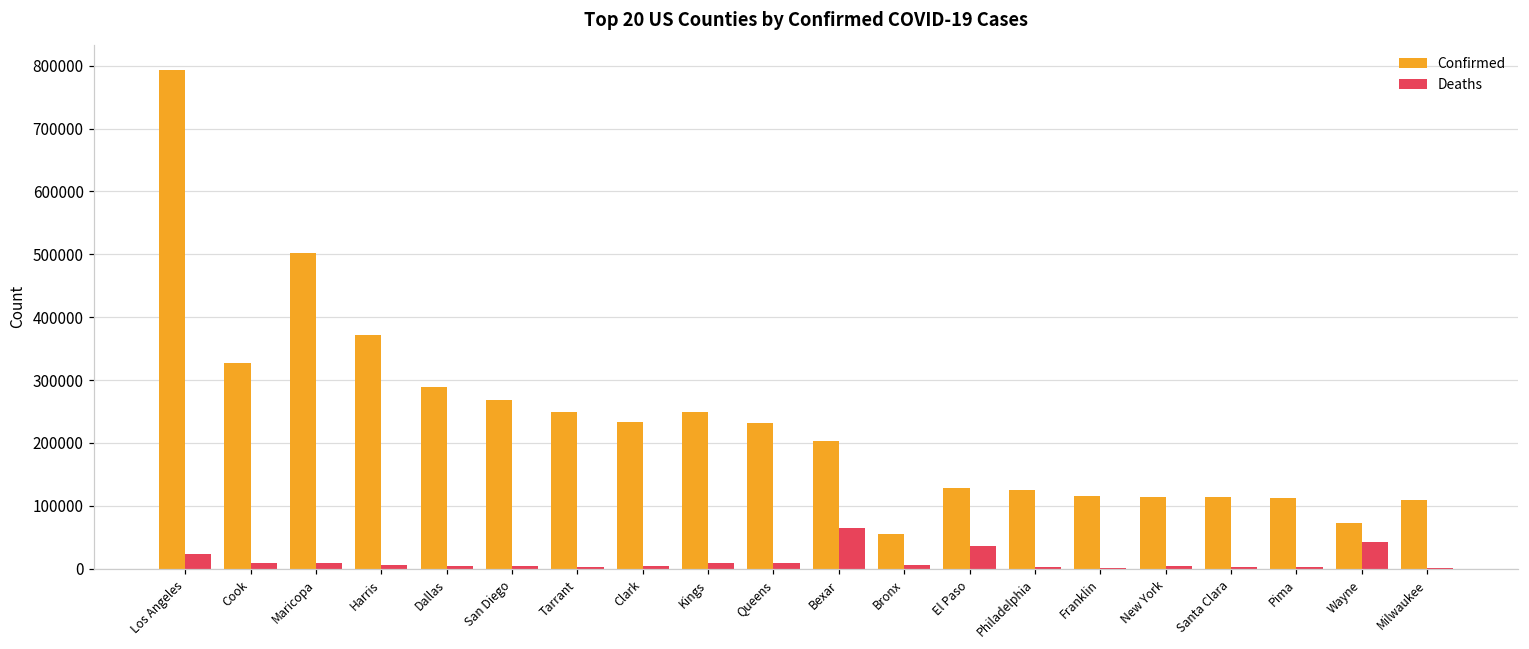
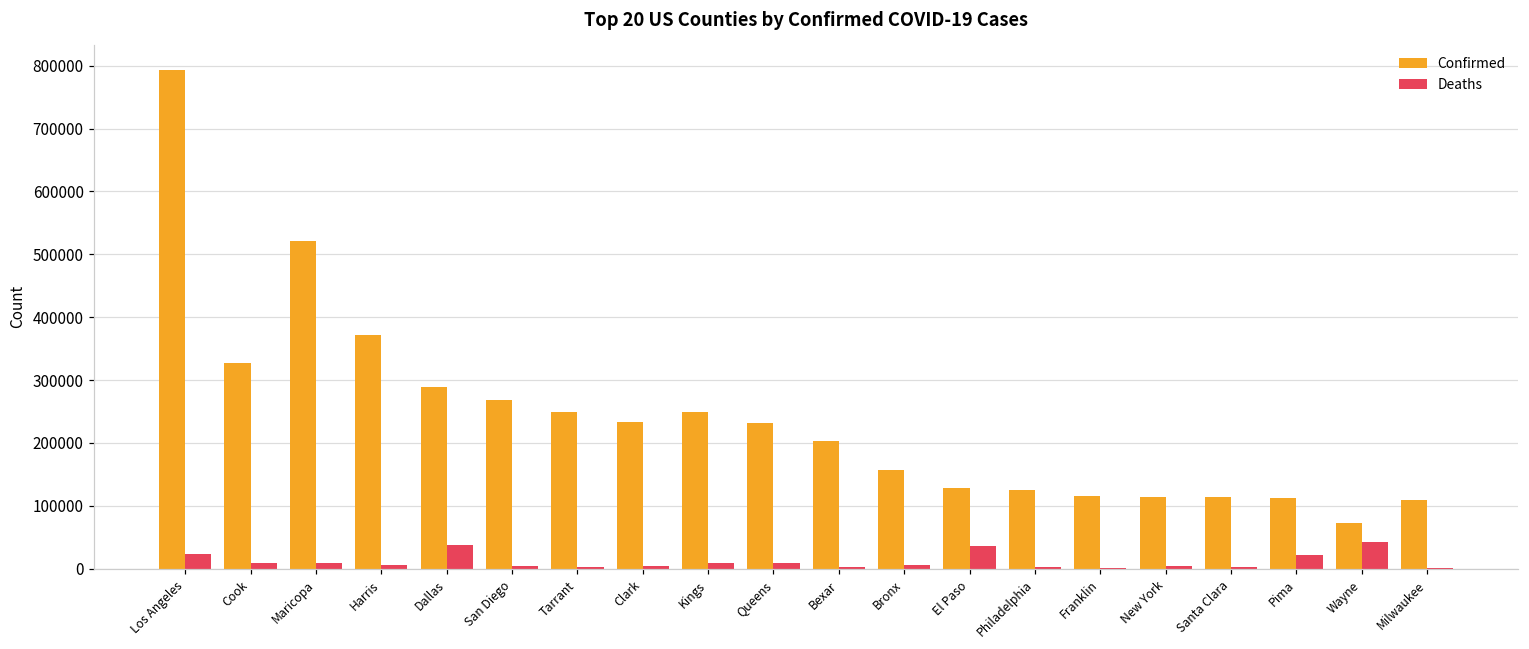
Confirmed, Maricopa: 500000 -> 520000
Deaths, Dallas: 0 -> 40000
Deaths, Bexar: 60000 -> 0
Confirmed, Bronx: 60000 -> 160000
Deaths, Pima: 0 -> 20000
